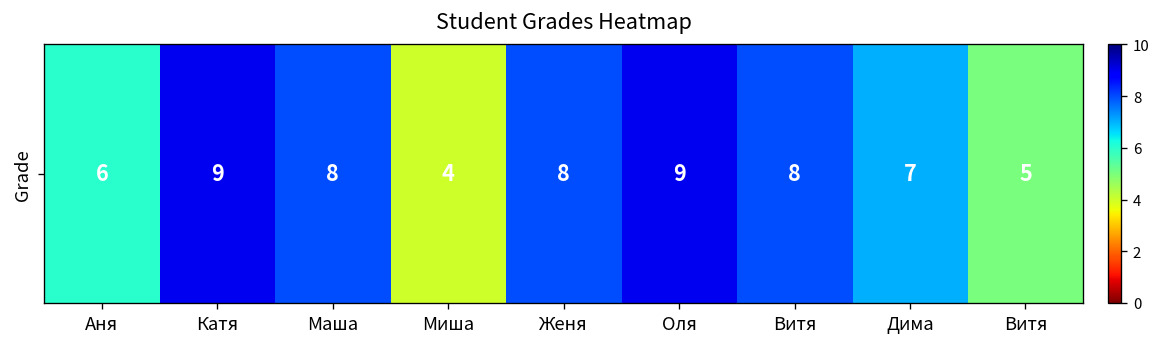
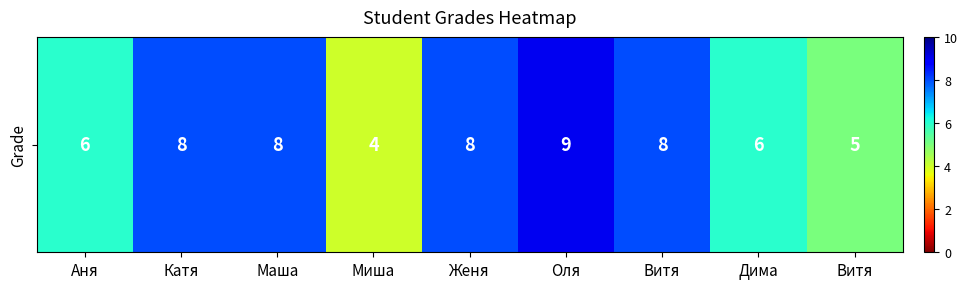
Grade, Катя: 9 -> 8
Grade, Дима: 7 -> 6
